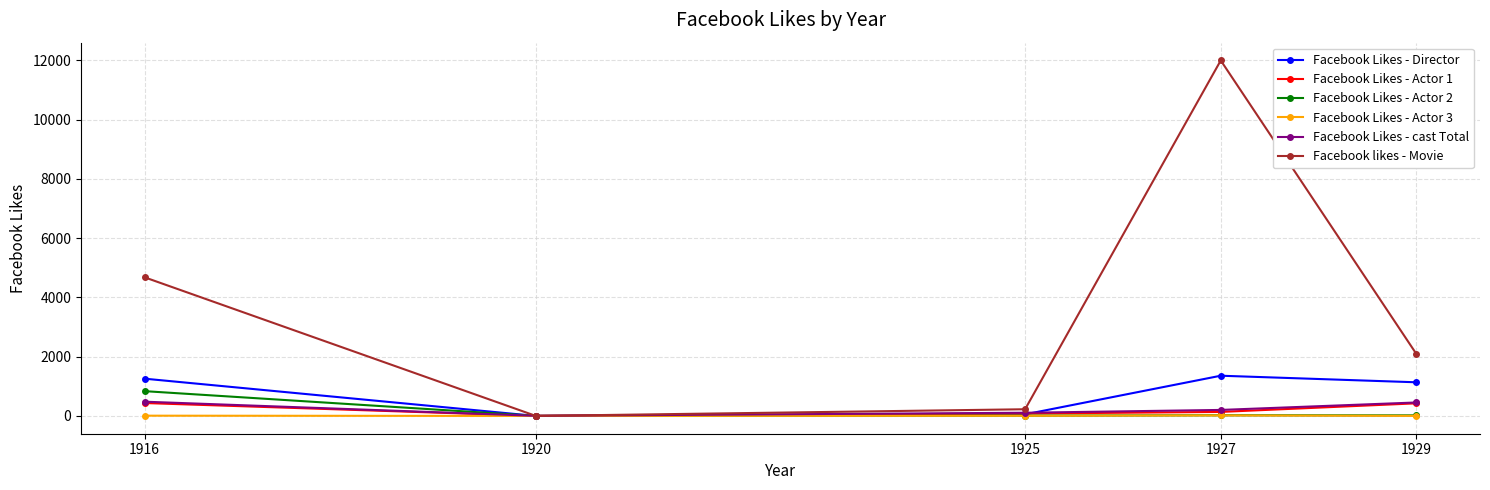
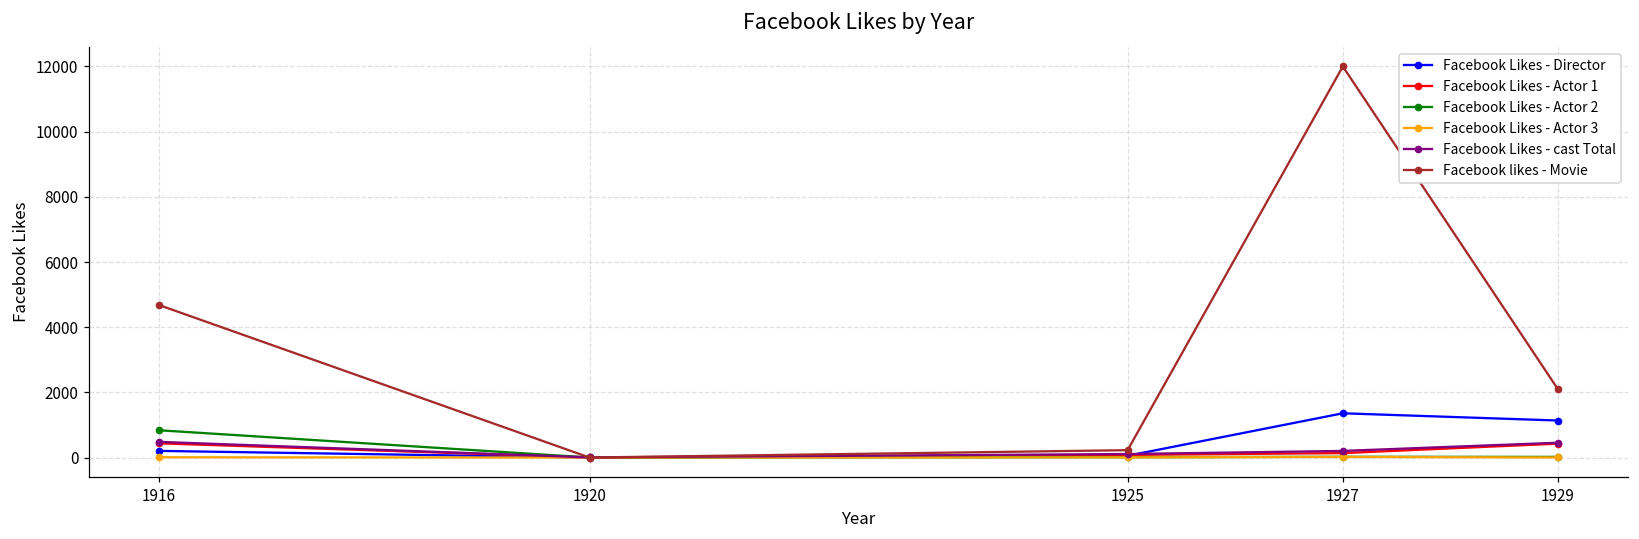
Facebook Likes - Director, 1916: 1300 -> 200
